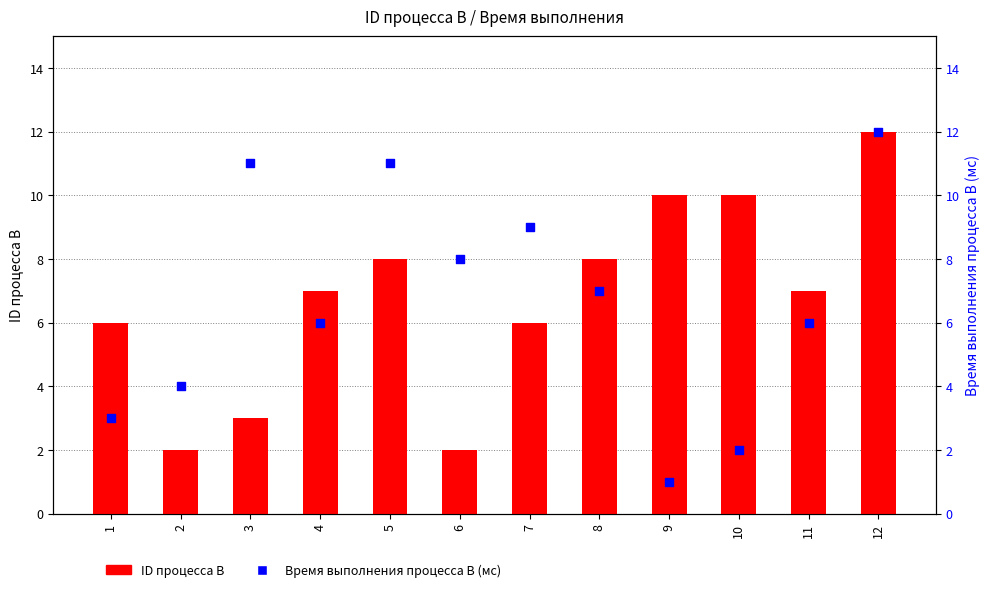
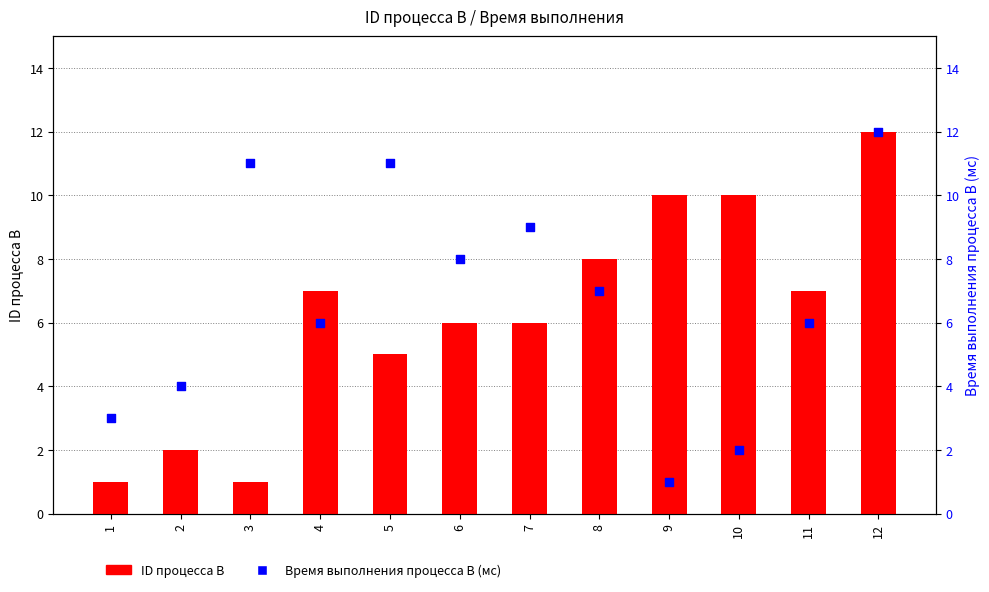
ID процесса B, 1: 6 -> 1
ID процесса B, 3: 3 -> 1
ID процесса B, 5: 8 -> 5
ID процесса B, 6: 2 -> 6
